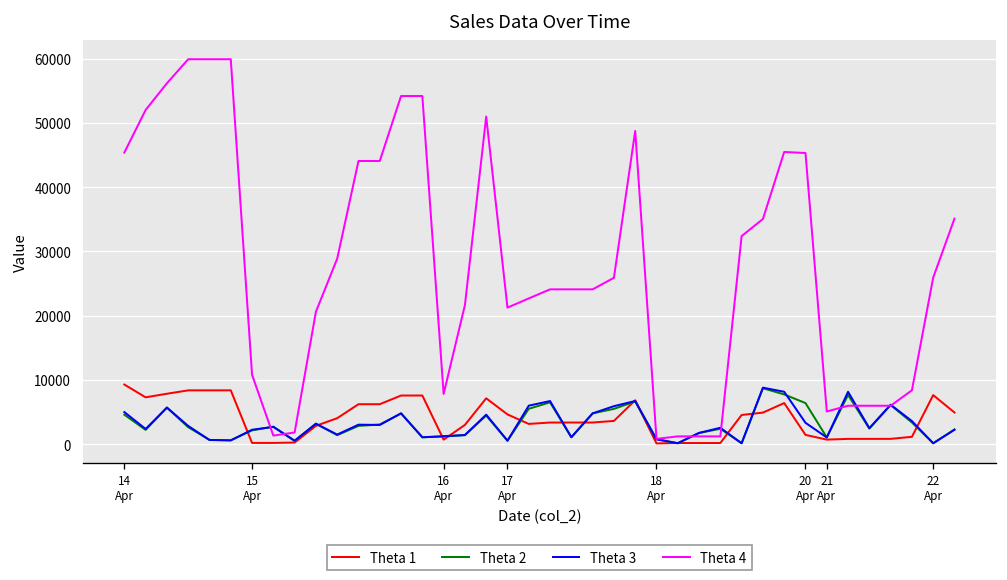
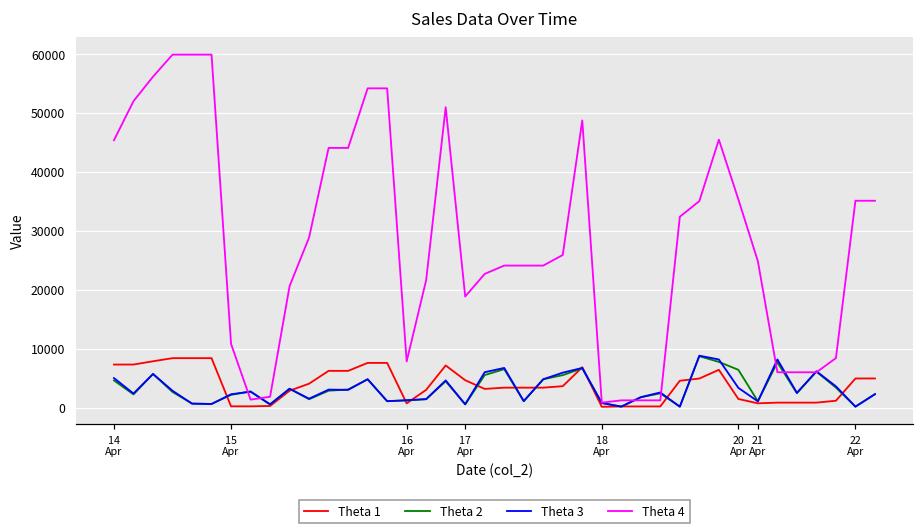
Theta 1, 14 Apr: 9000 -> 7000
Theta 4, 17 Apr: 21000 -> 19000
Theta 4, 20 Apr: 45000 -> 35000
Theta 4, 21 Apr: 5000 -> 25000
Theta 1, 22 Apr: 8000 -> 5000
Theta 4, 22 Apr: 26000 -> 35000
